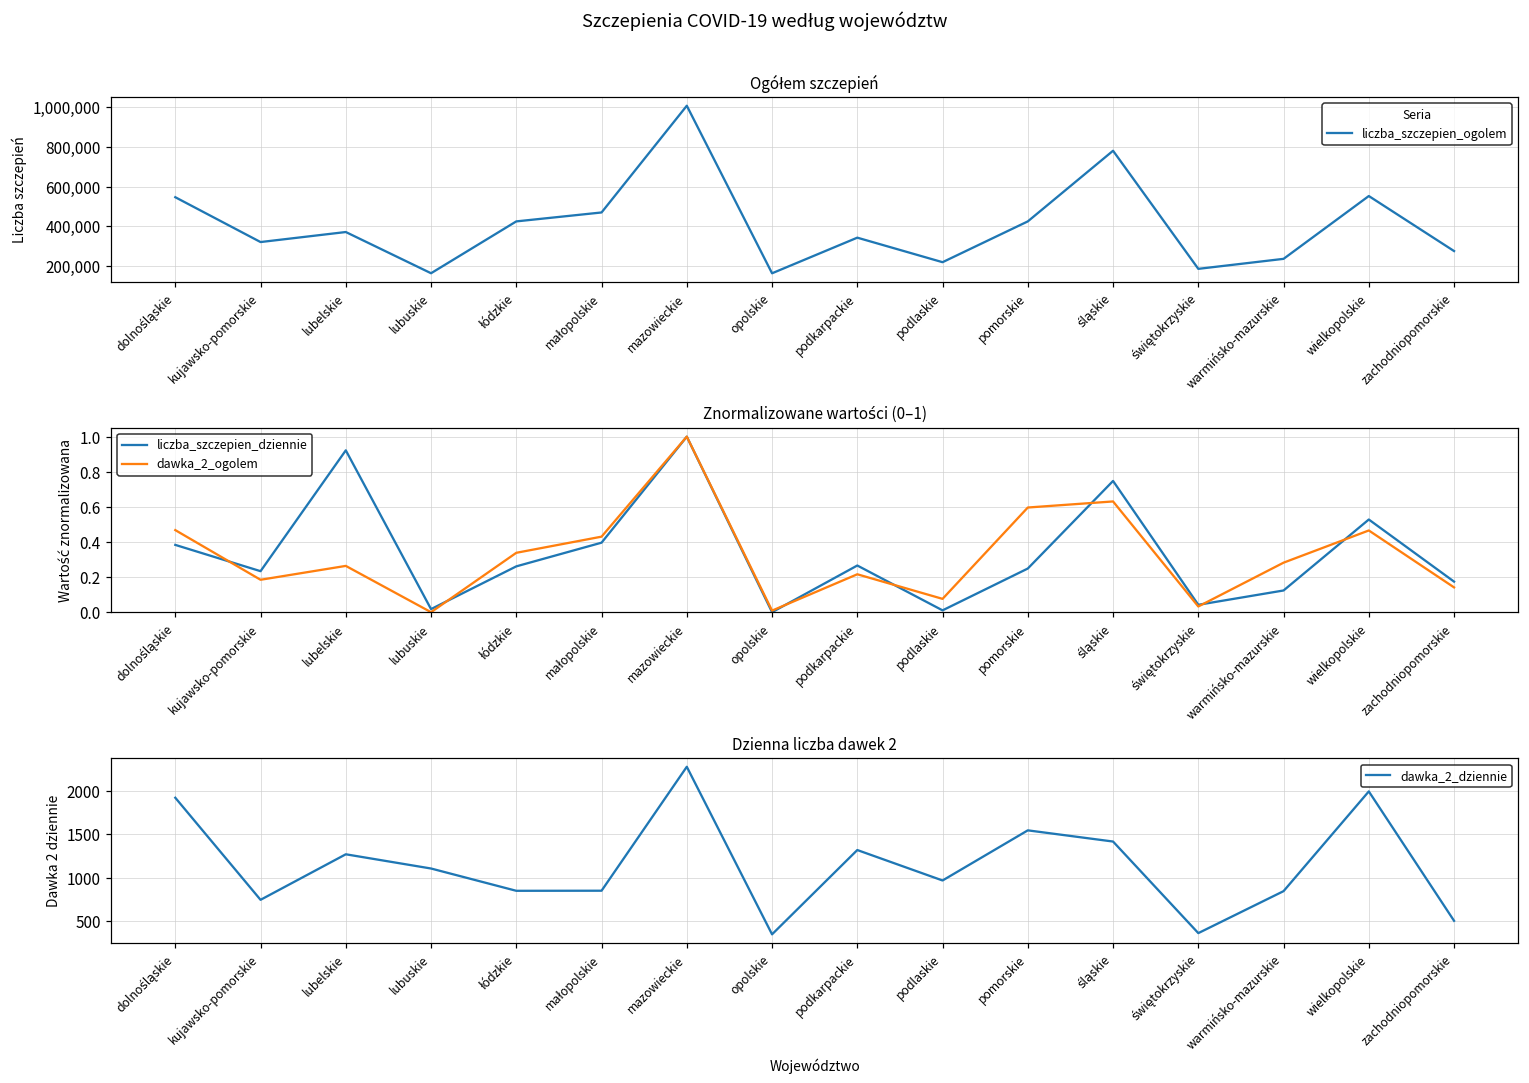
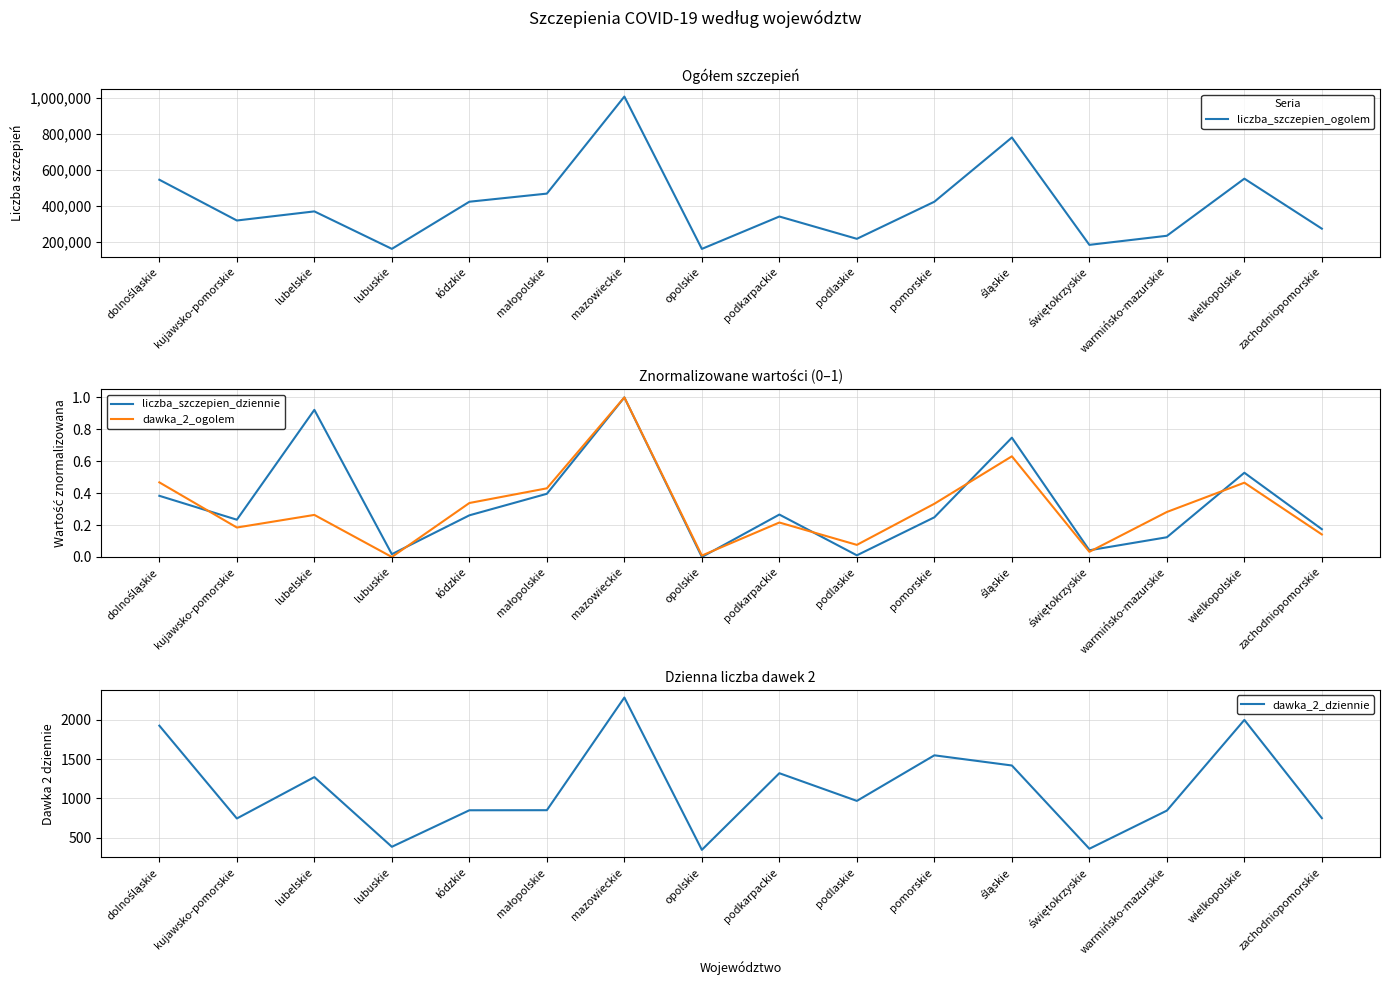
Znormalizowane wartości (0–1), dawka_2_ogolem, pomorskie: 0.60 -> 0.33
Dzienna liczba dawek 2, lubuskie: 1100 -> 400
Dzienna liczba dawek 2, zachodniopomorskie: 500 -> 800
